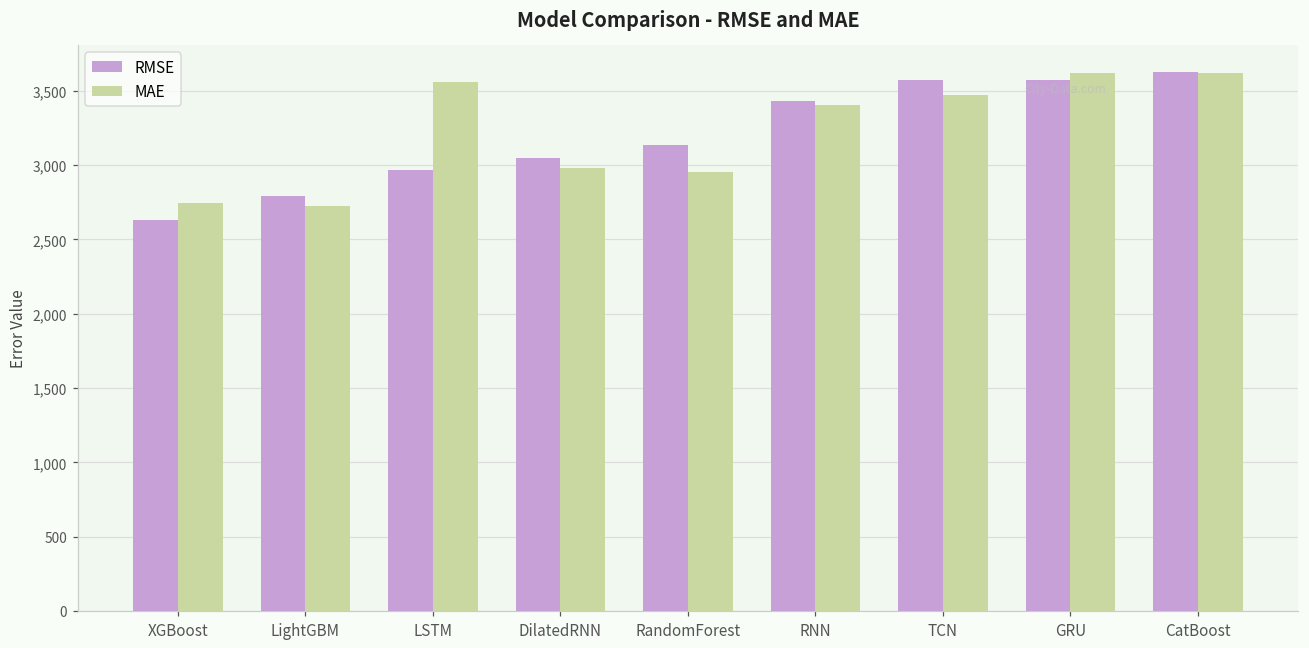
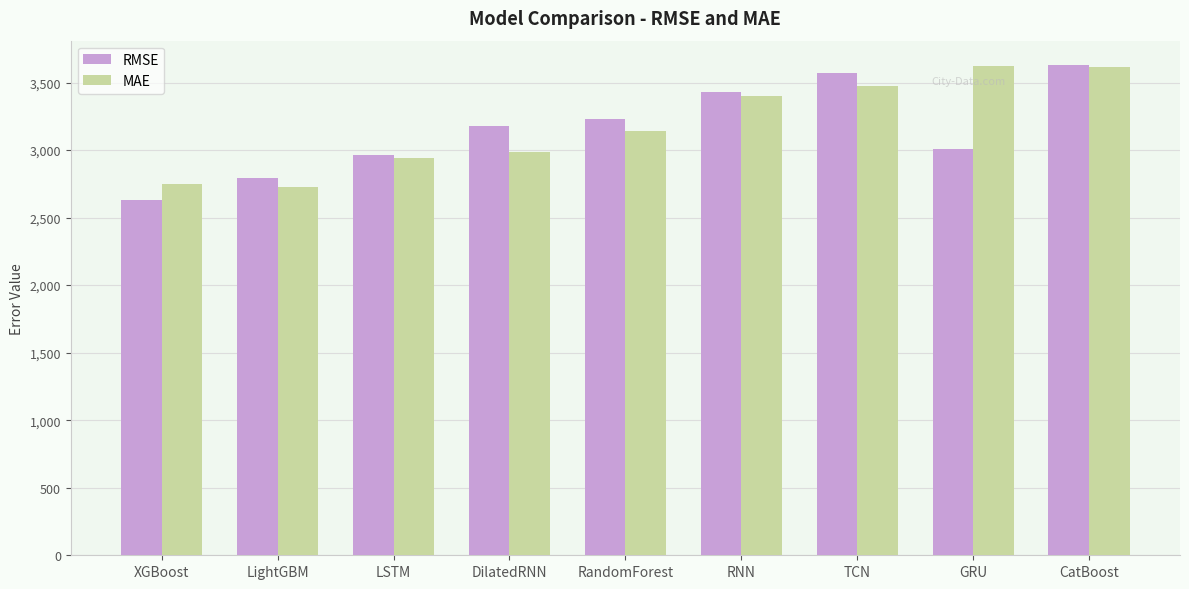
MAE, LSTM: 3,560 -> 2,940
RMSE, DilatedRNN: 3,050 -> 3,180
RMSE, RandomForest: 3,140 -> 3,230
MAE, RandomForest: 2,950 -> 3,140
RMSE, GRU: 3,580 -> 3,010
